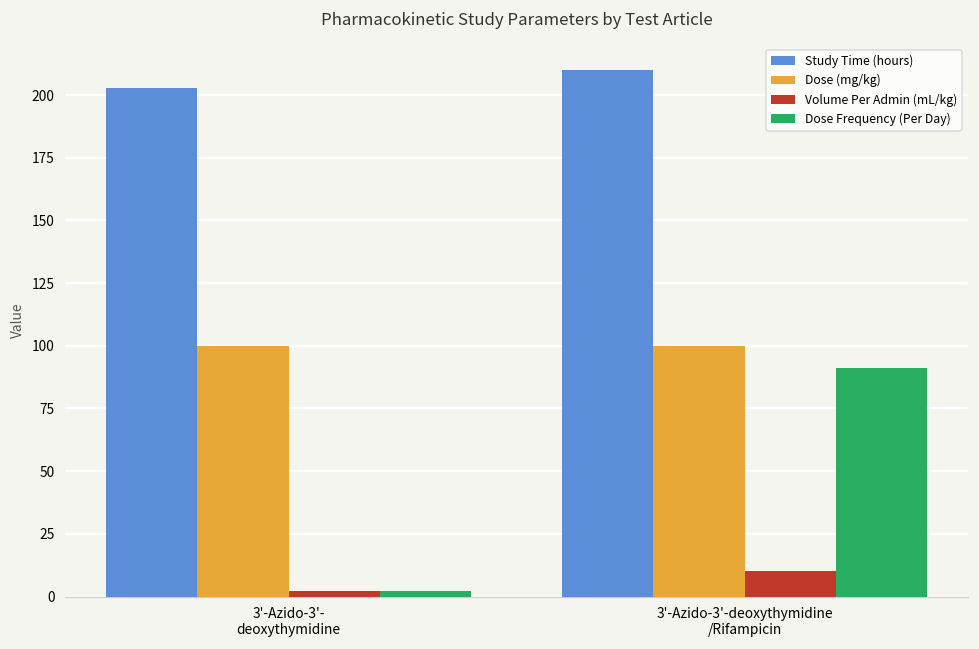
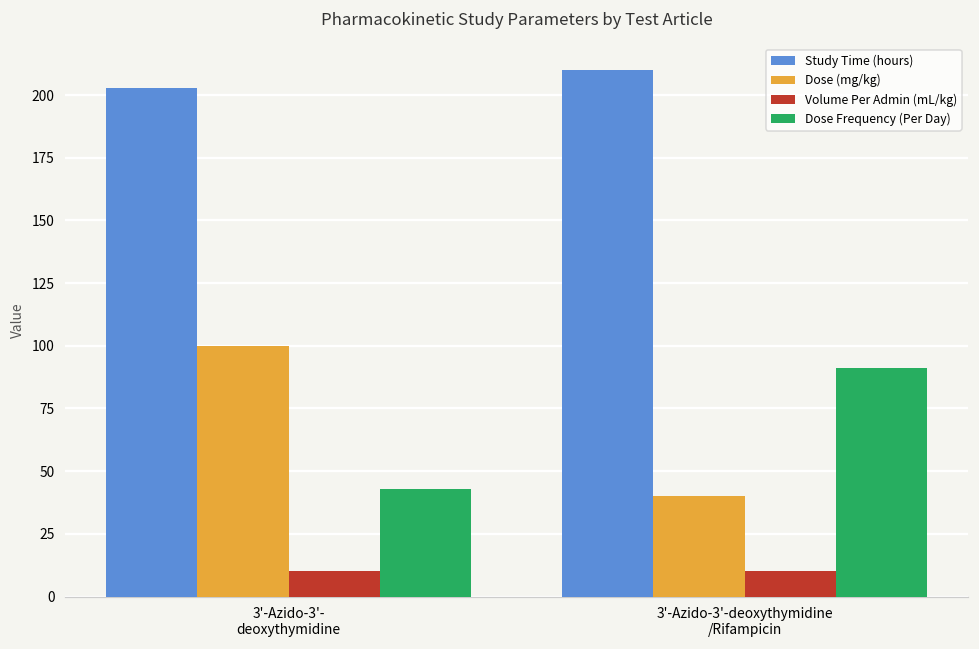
Volume Per Admin (mL/kg), 3'-Azido-3'- deoxythymidine: 2 -> 10
Dose Frequency (Per Day), 3'-Azido-3'- deoxythymidine: 2 -> 43
Dose (mg/kg), 3'-Azido-3'-deoxythymidine /Rifampicin: 100 -> 40
